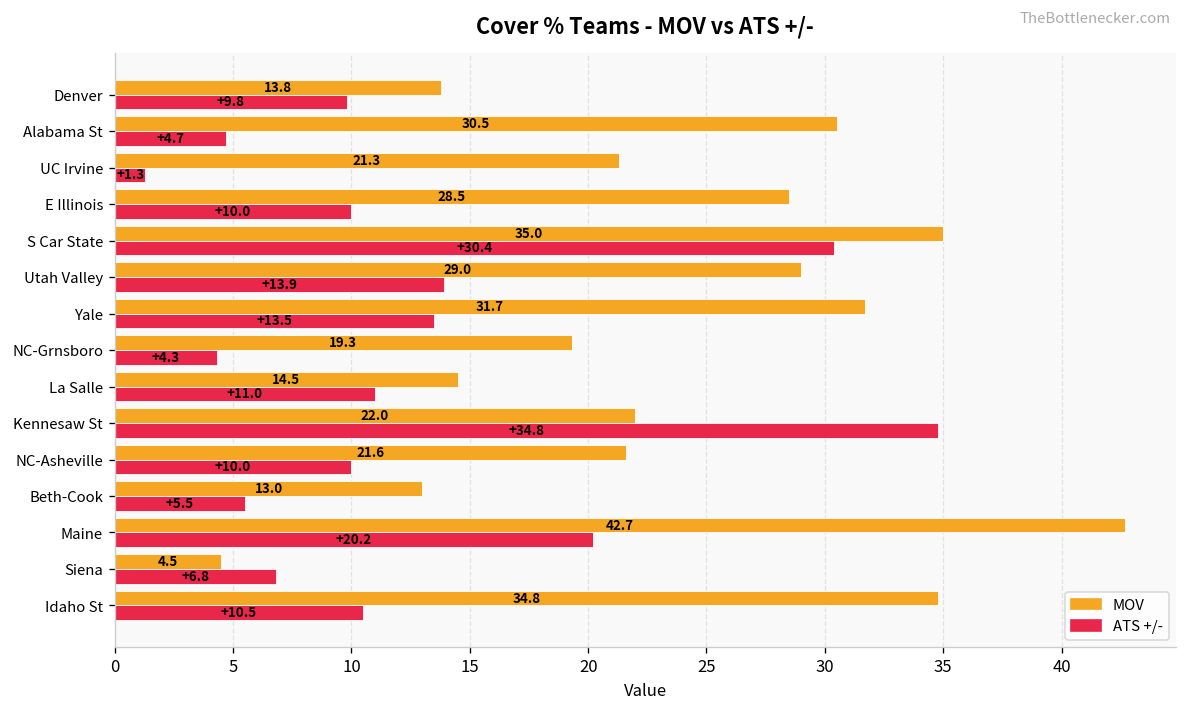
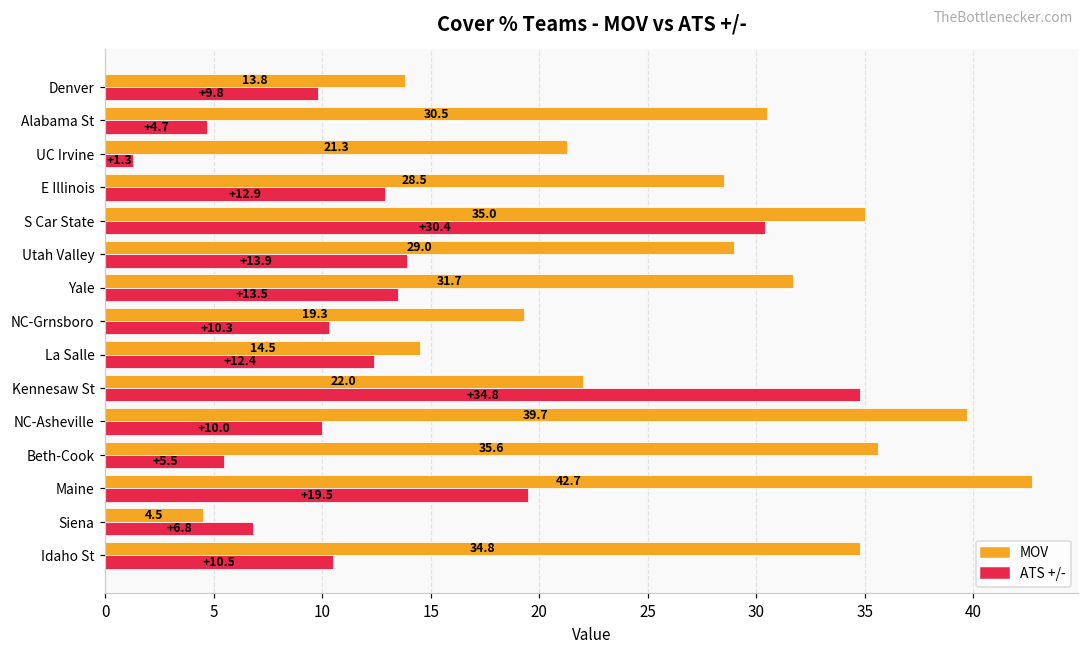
ATS +/-, E Illinois: +10.0 -> +12.9
ATS +/-, NC-Grnsboro: +4.3 -> +10.3
ATS +/-, La Salle: +11.0 -> +12.4
MOV, NC-Asheville: 21.6 -> 39.7
MOV, Beth-Cook: 13.0 -> 35.6
ATS +/-, Maine: +20.2 -> +19.5
